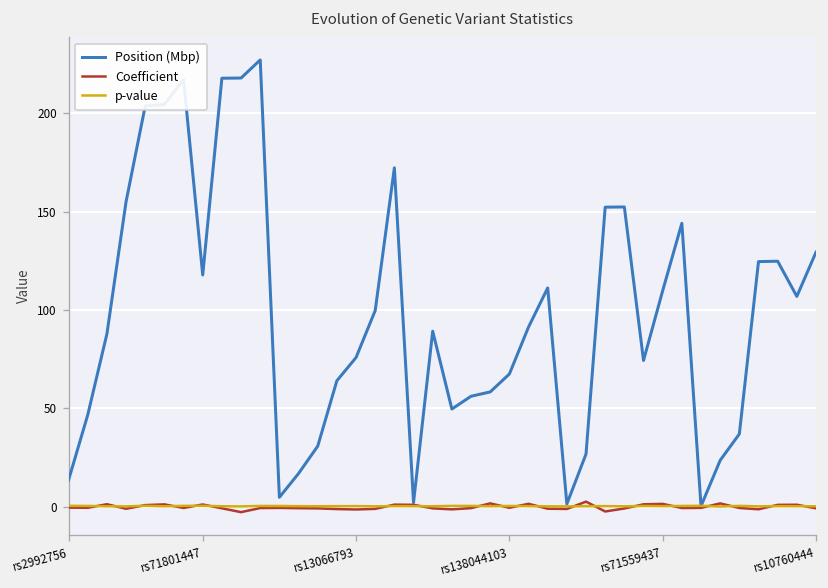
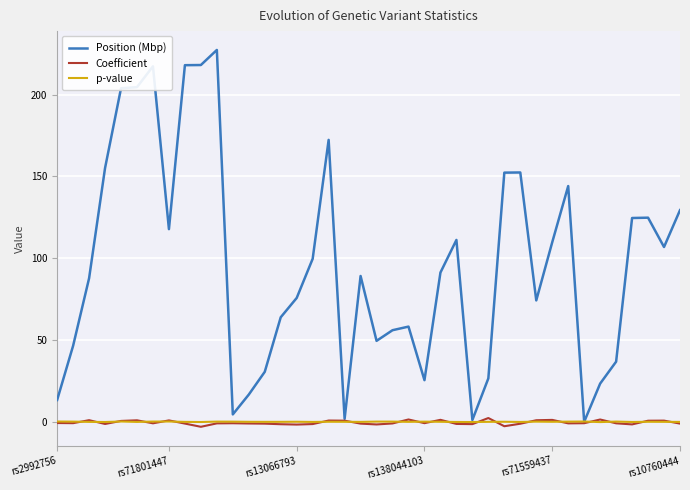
Position (Mbp), rs138044103: 67 -> 26
